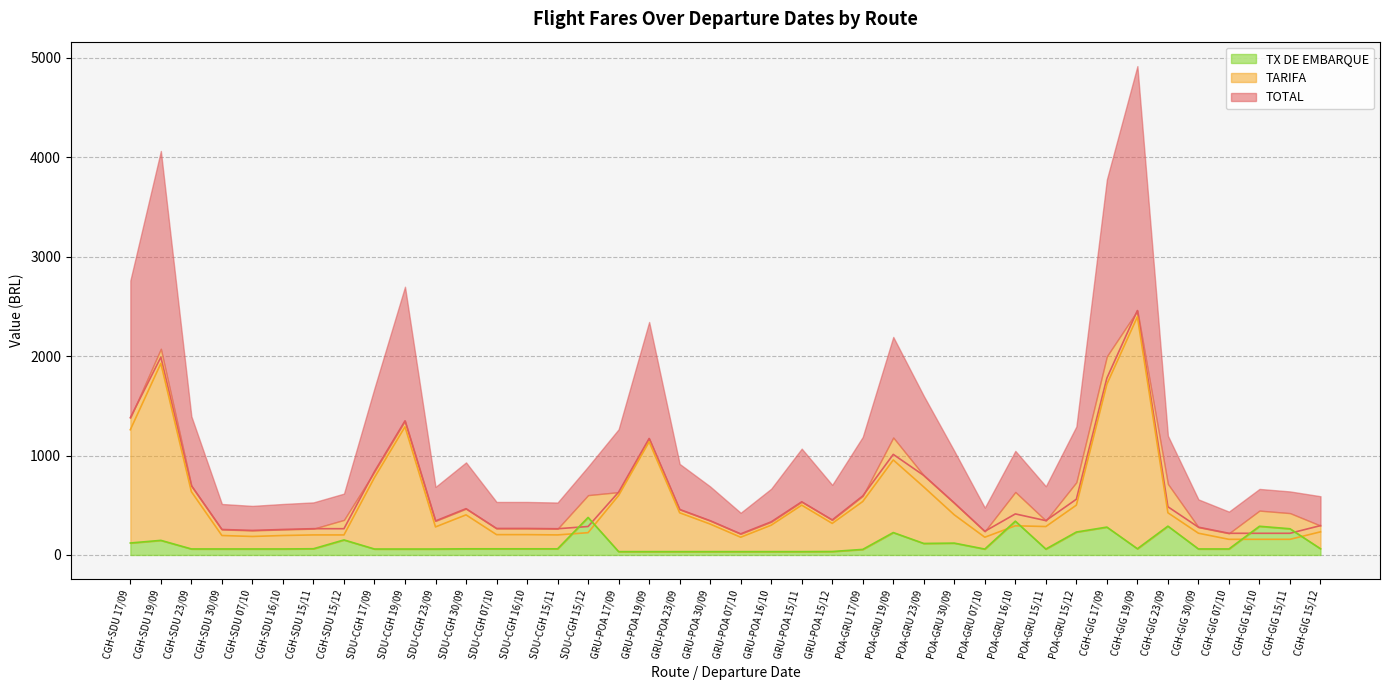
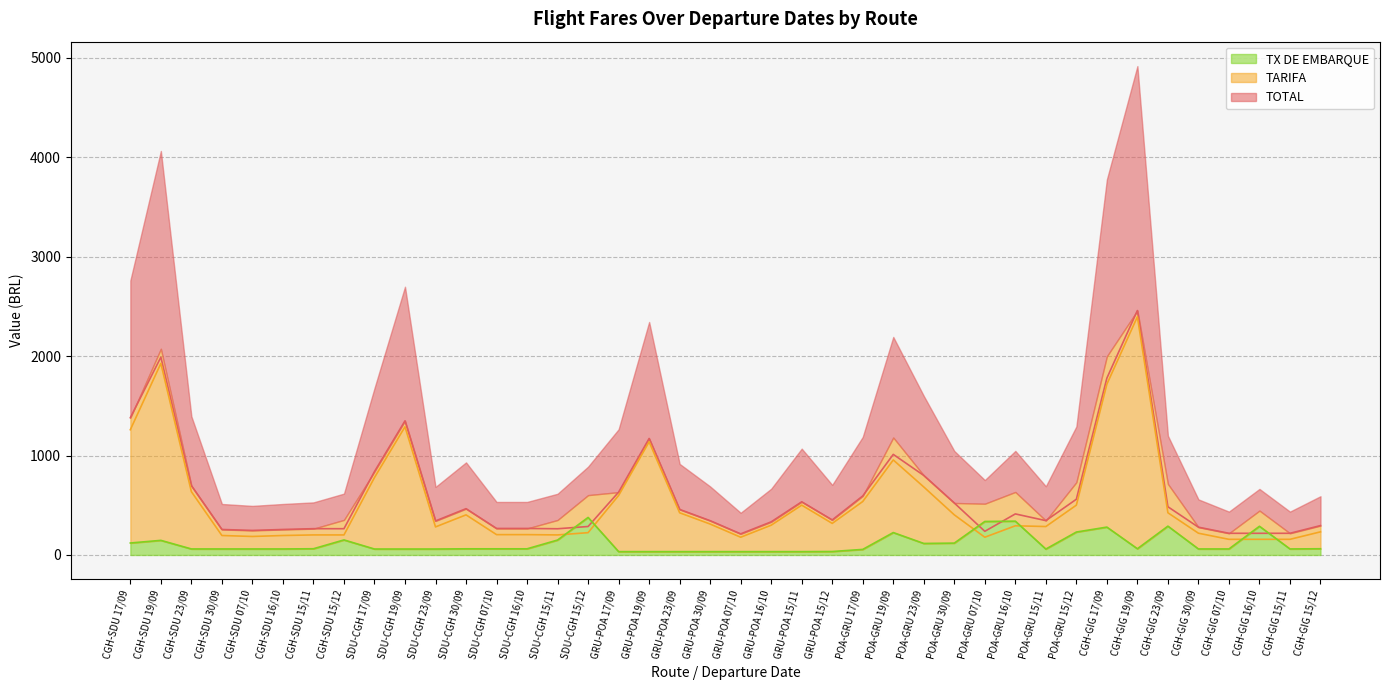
TX DE EMBARQUE, SDU-CGH 15/11: 100 -> 200
TX DE EMBARQUE, POA-GRU 07/10: 100 -> 300
TX DE EMBARQUE, CGH-GIG 15/11: 300 -> 100
